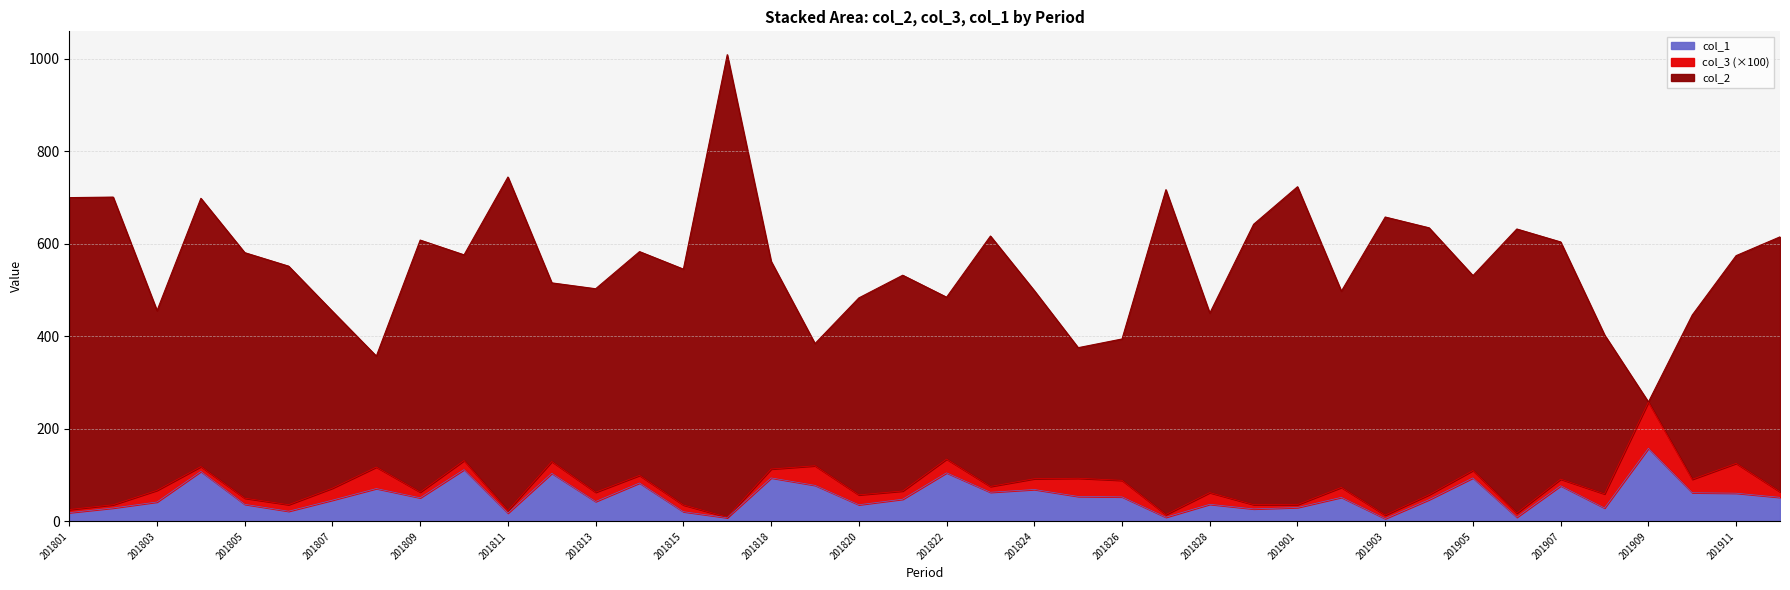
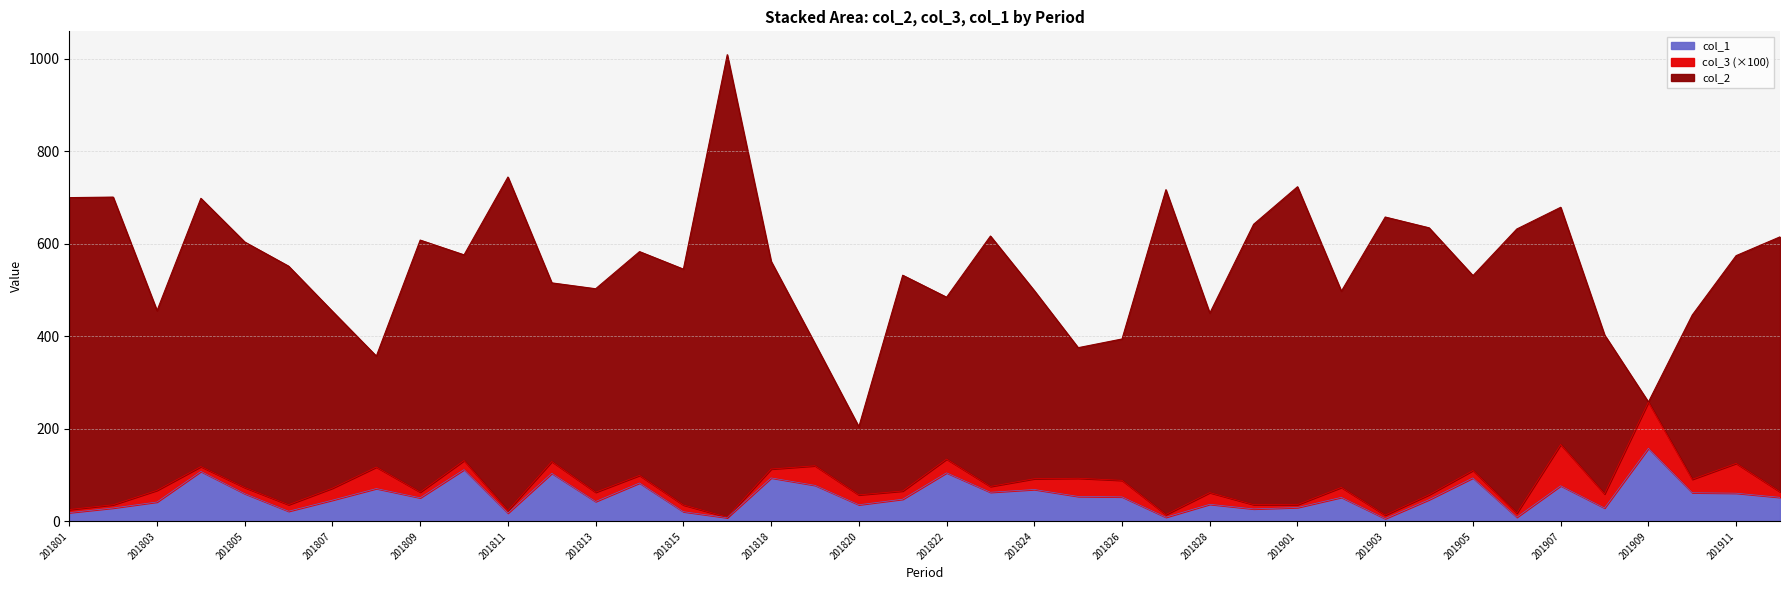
col_1, 201805: 40 -> 60
col_2, 201820: 430 -> 150
col_3 (×100), 201907: 10 -> 90
